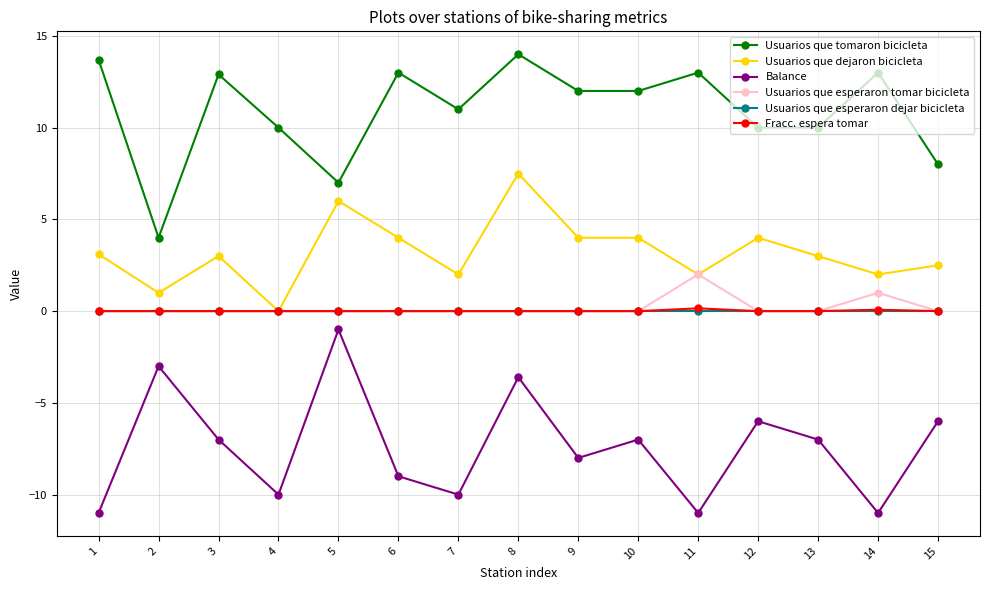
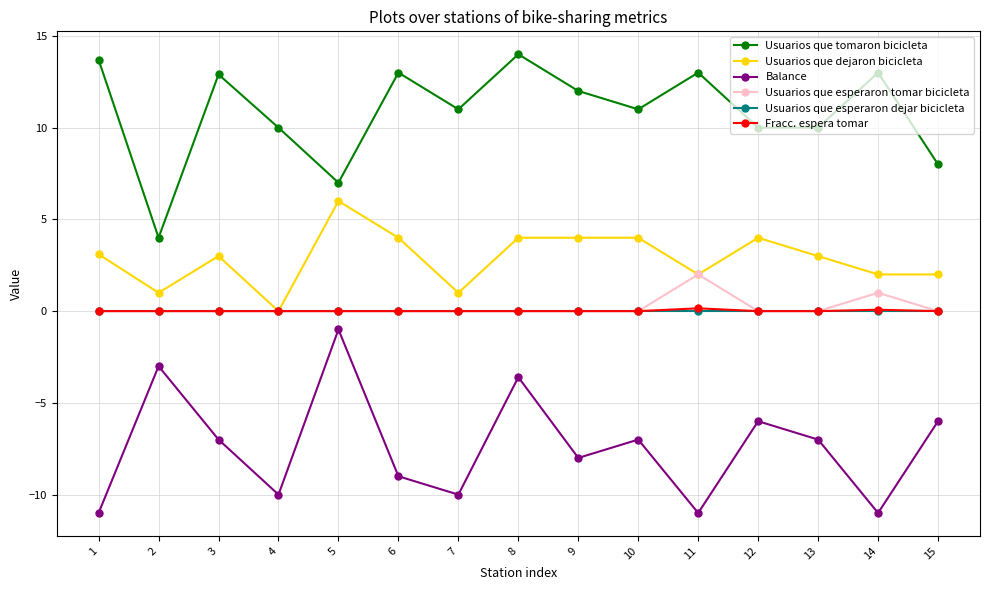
Usuarios que dejaron bicicleta, 7: 2 -> 1
Usuarios que dejaron bicicleta, 8: 7.5 -> 4.0
Usuarios que tomaron bicicleta, 10: 12 -> 11
Usuarios que dejaron bicicleta, 15: 2.5 -> 2.0
